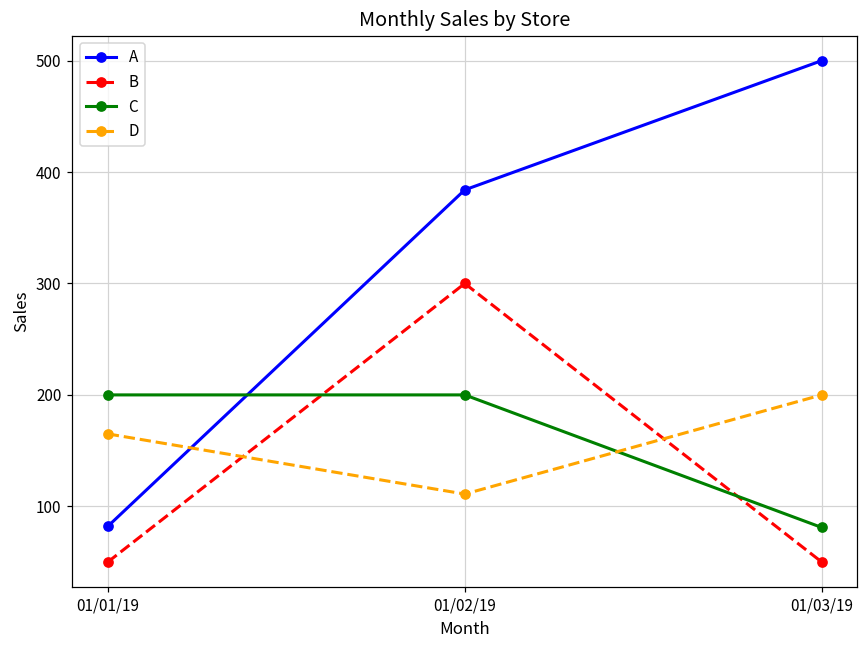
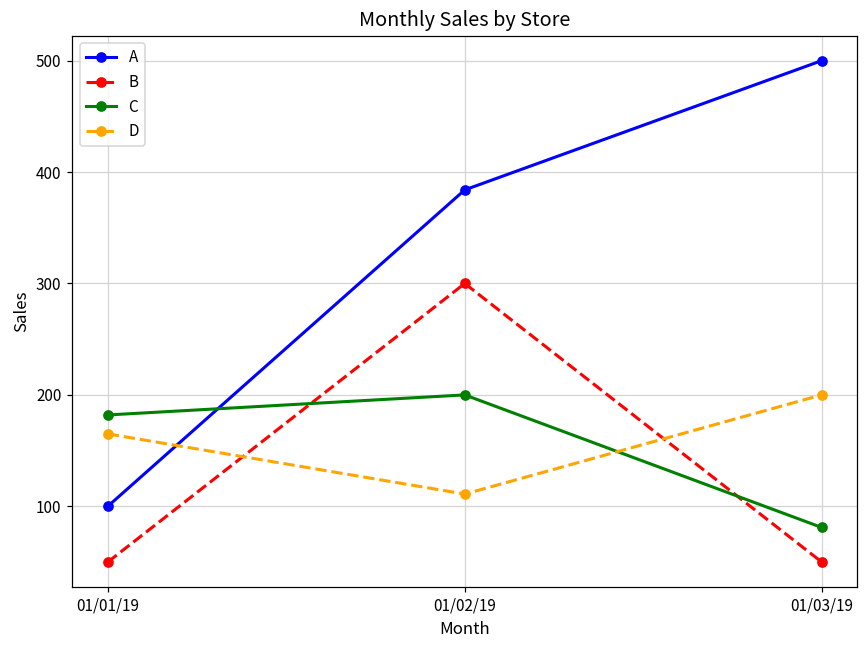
A, 01/01/19: 82 -> 100
C, 01/01/19: 200 -> 182
